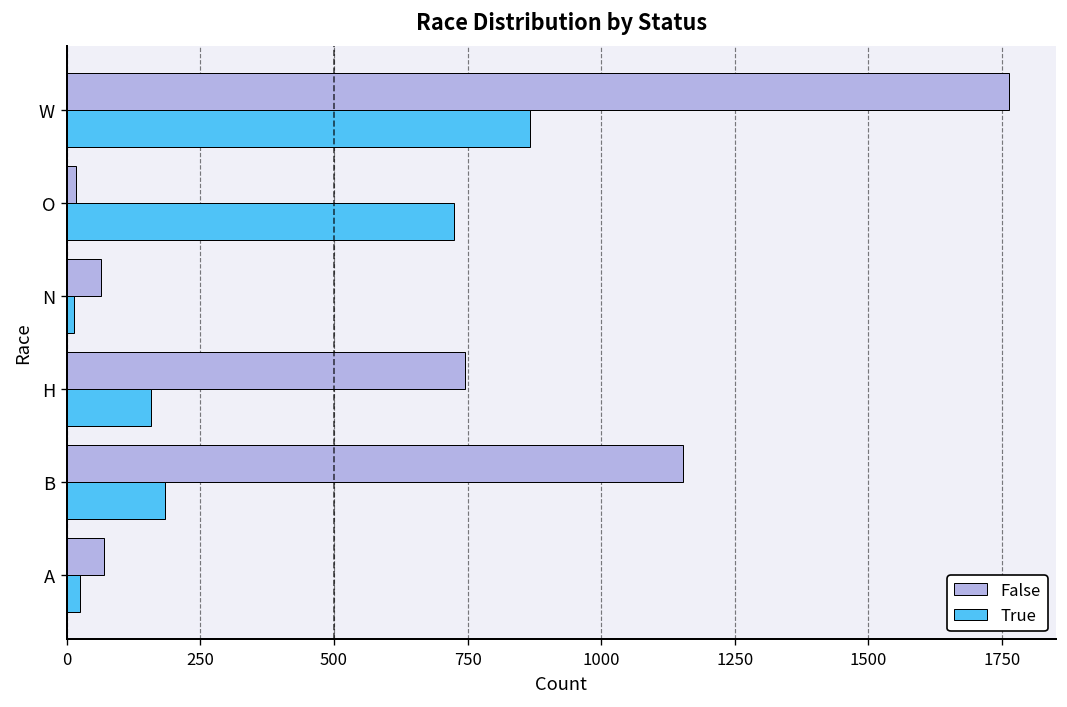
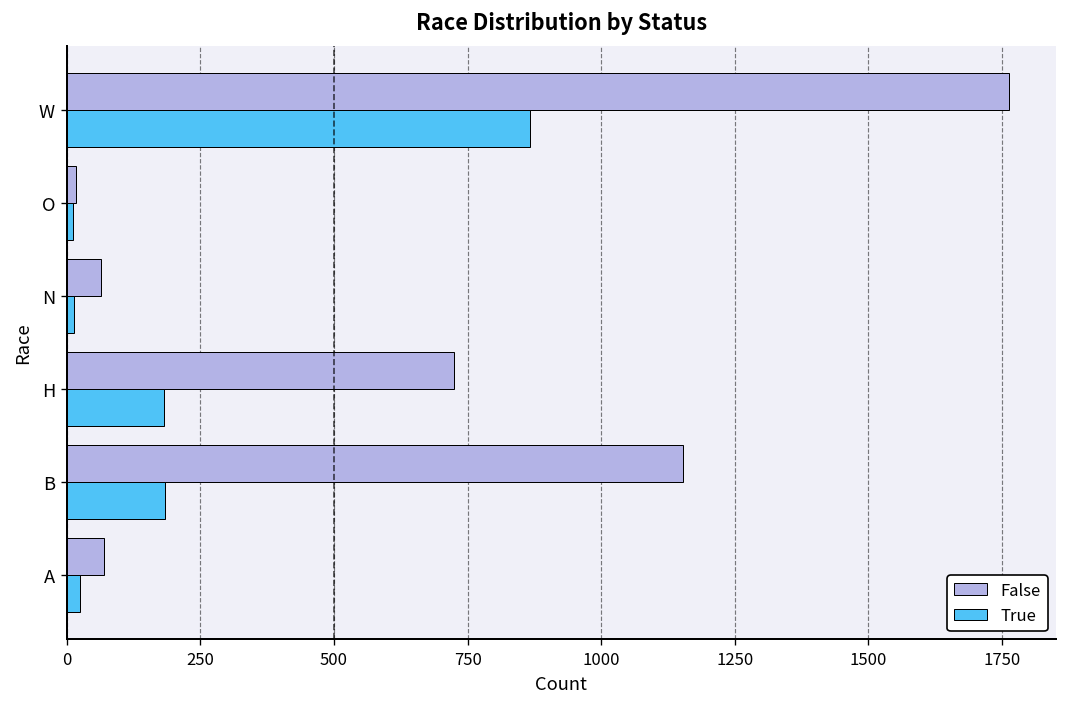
True, O: 730 -> 10
False, H: 750 -> 730
True, H: 160 -> 180
